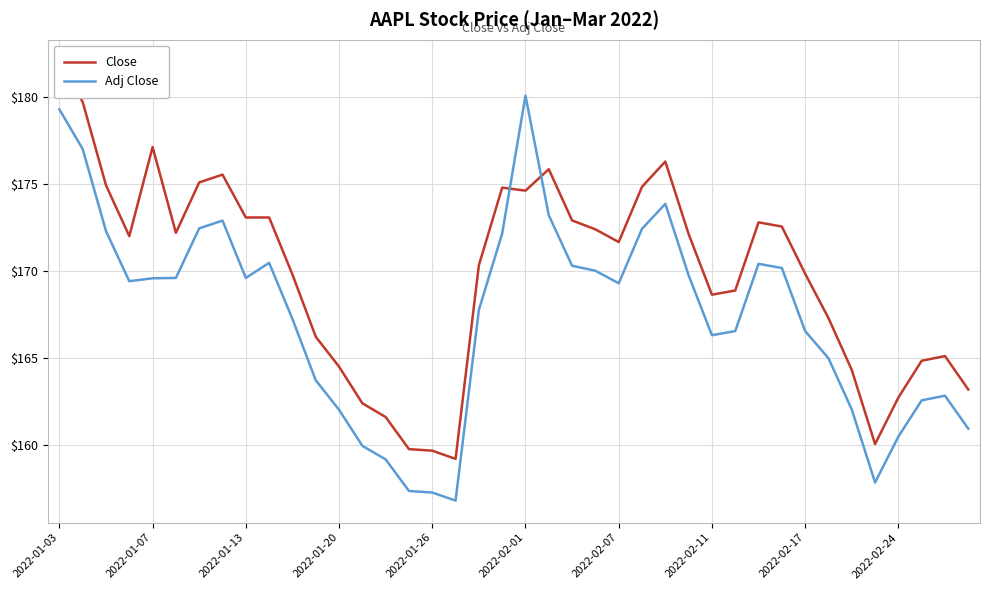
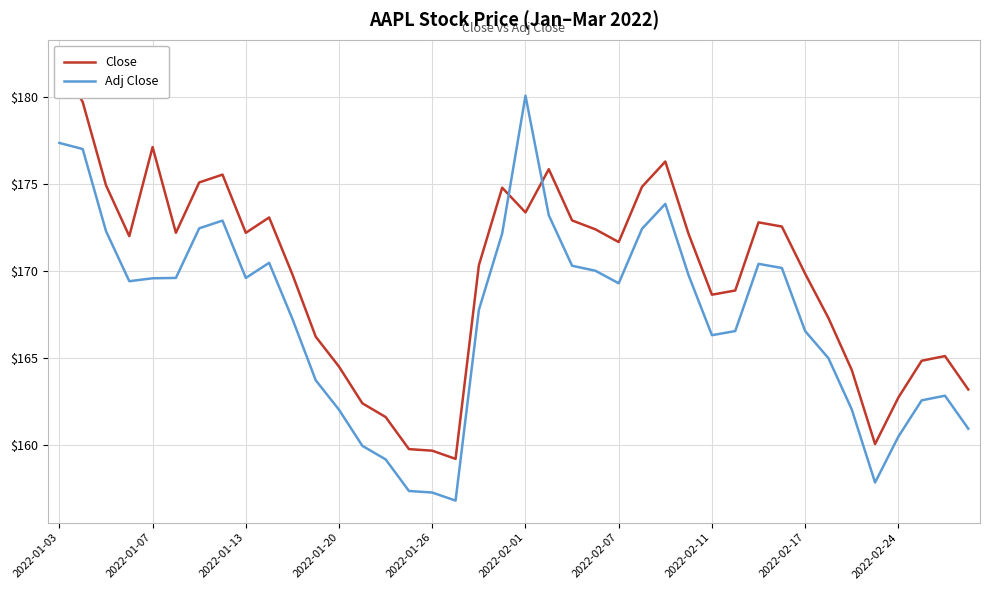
Adj Close, 2022-01-03: $179.3 -> $177.3
Close, 2022-01-13: $173.1 -> $172.2
Close, 2022-02-01: $174.6 -> $173.4
